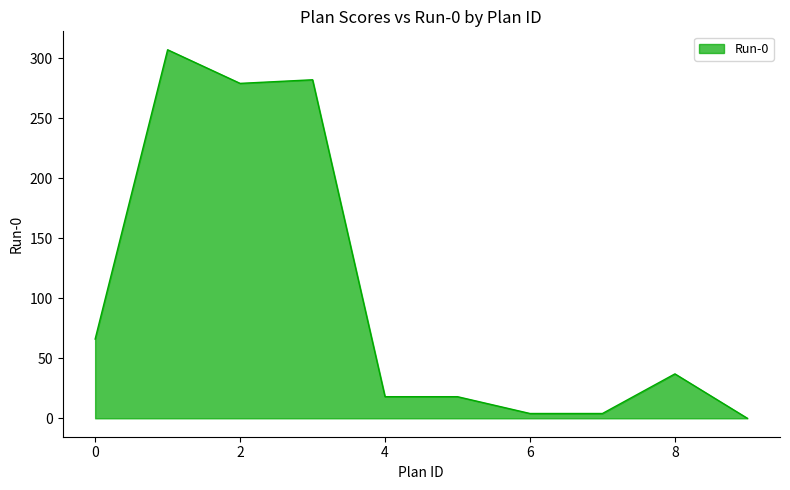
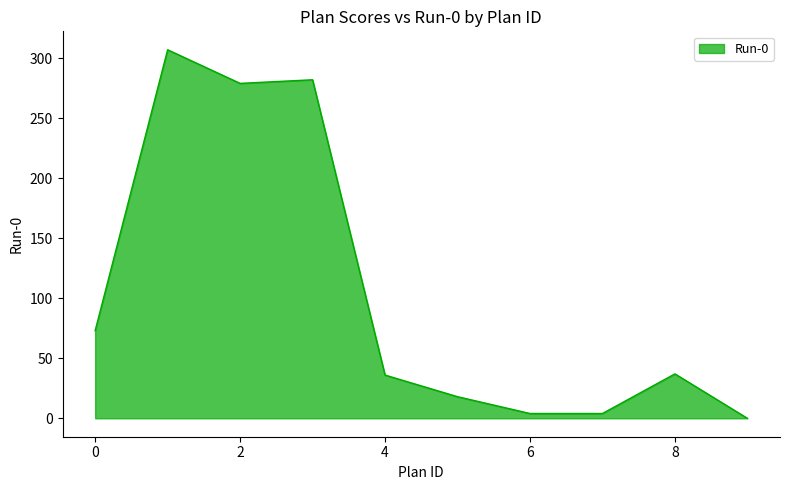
0: 66 -> 73
4: 18 -> 36
